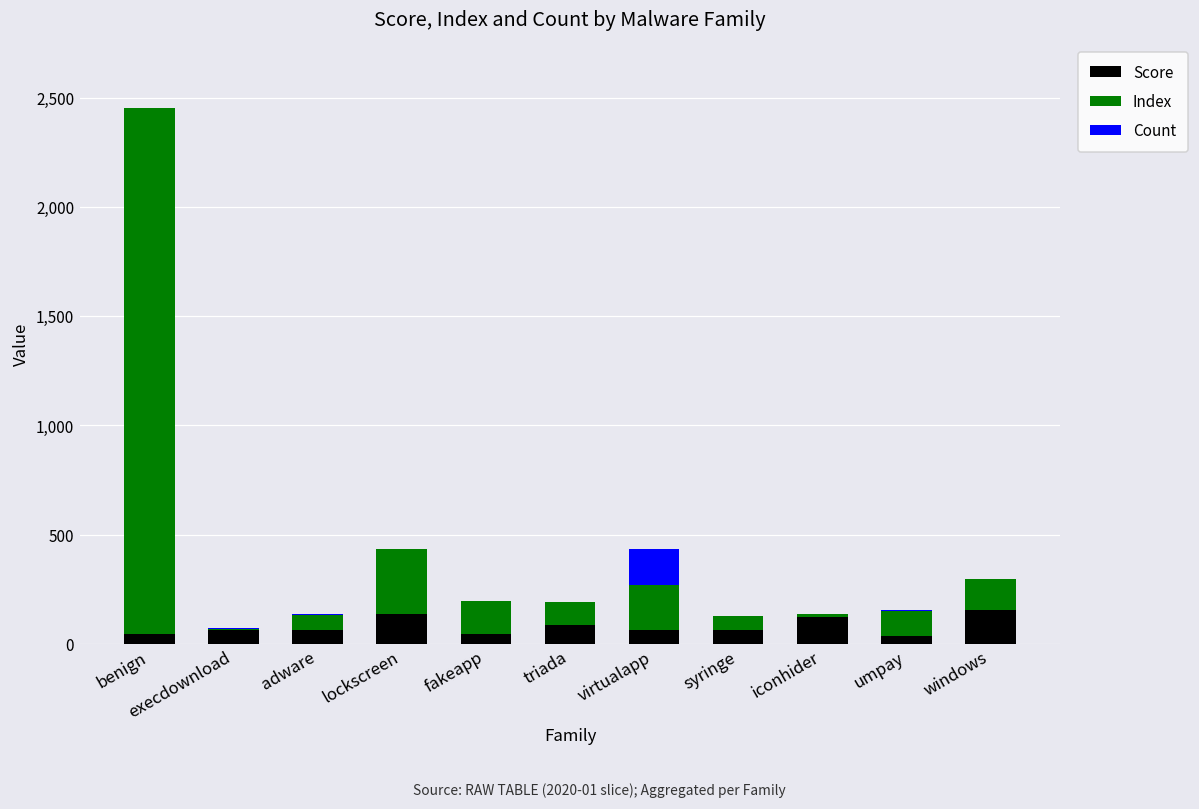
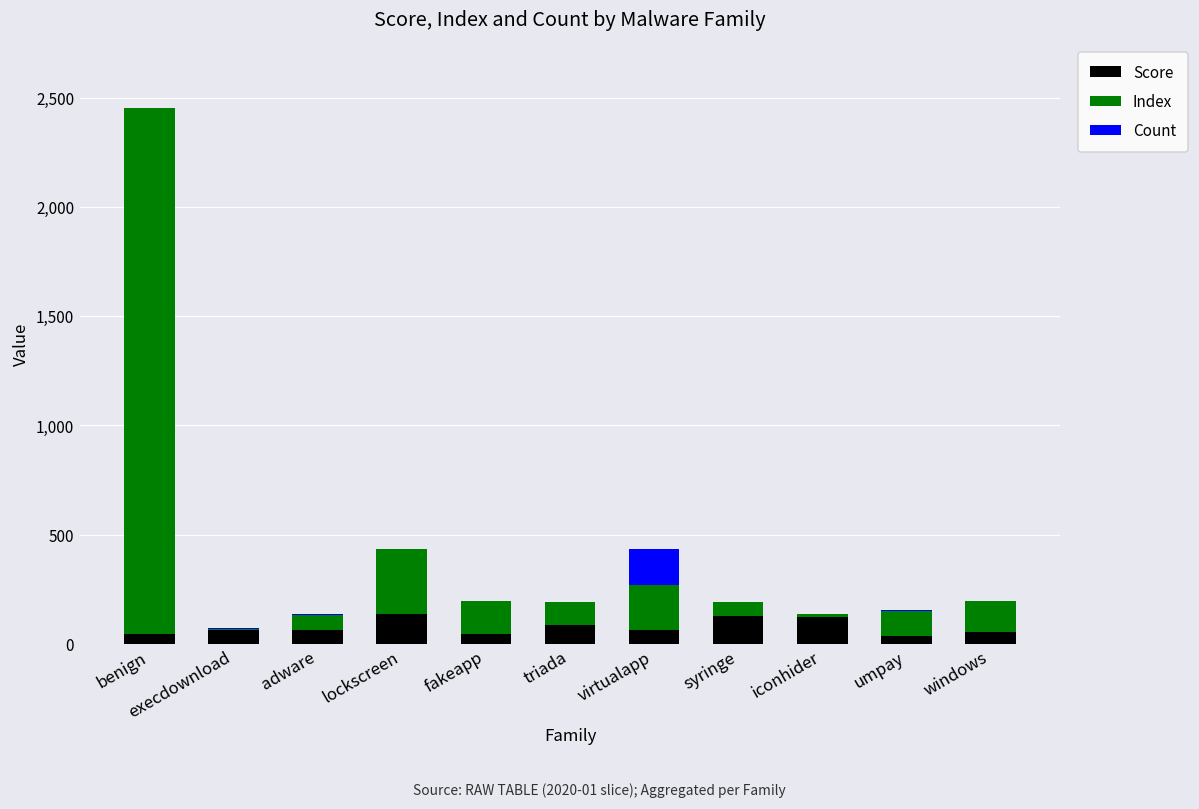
Score, syringe: 60 -> 130
Score, windows: 150 -> 50
